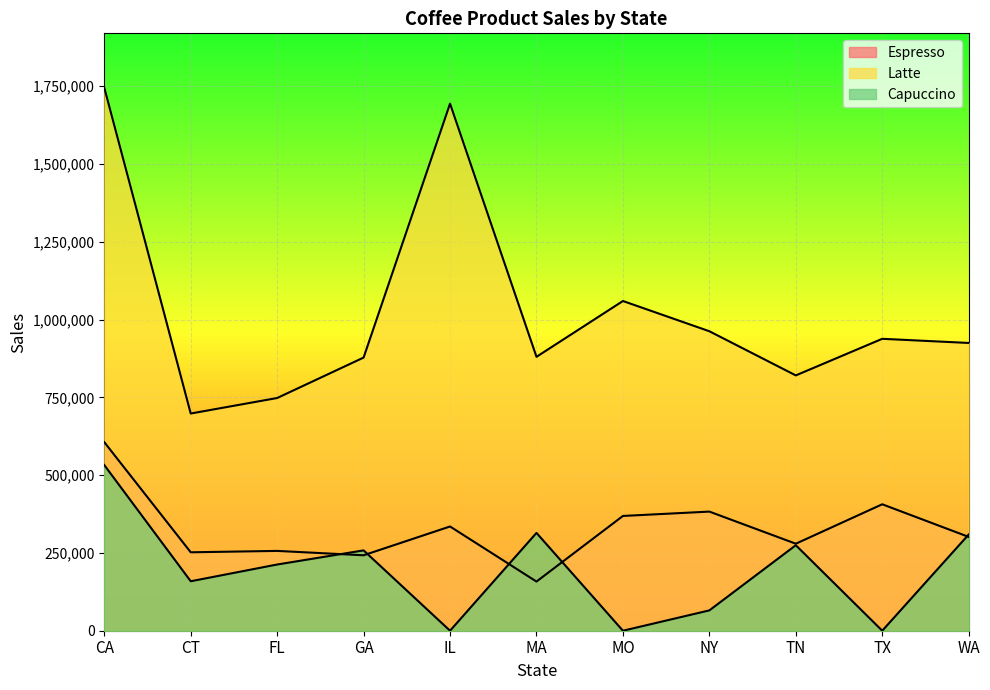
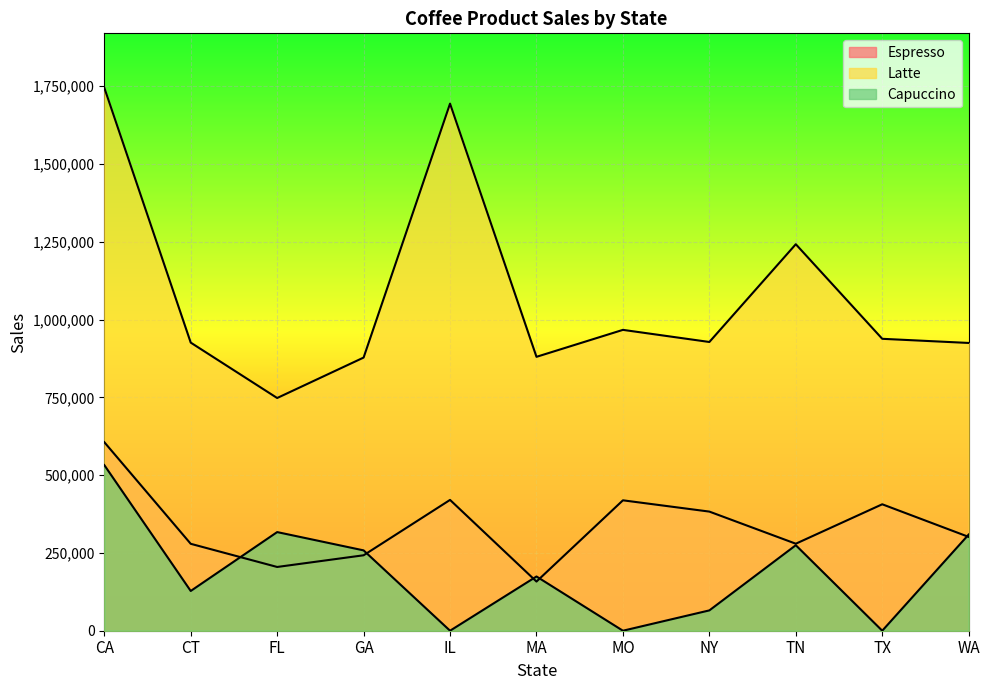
Espresso, CT: 250,000 -> 280,000
Latte, CT: 700,000 -> 930,000
Capuccino, CT: 160,000 -> 130,000
Espresso, FL: 260,000 -> 200,000
Capuccino, FL: 210,000 -> 320,000
Espresso, IL: 340,000 -> 420,000
Capuccino, MA: 310,000 -> 170,000
Espresso, MO: 370,000 -> 420,000
Latte, MO: 1,060,000 -> 970,000
Latte, NY: 960,000 -> 930,000
Latte, TN: 820,000 -> 1,240,000
